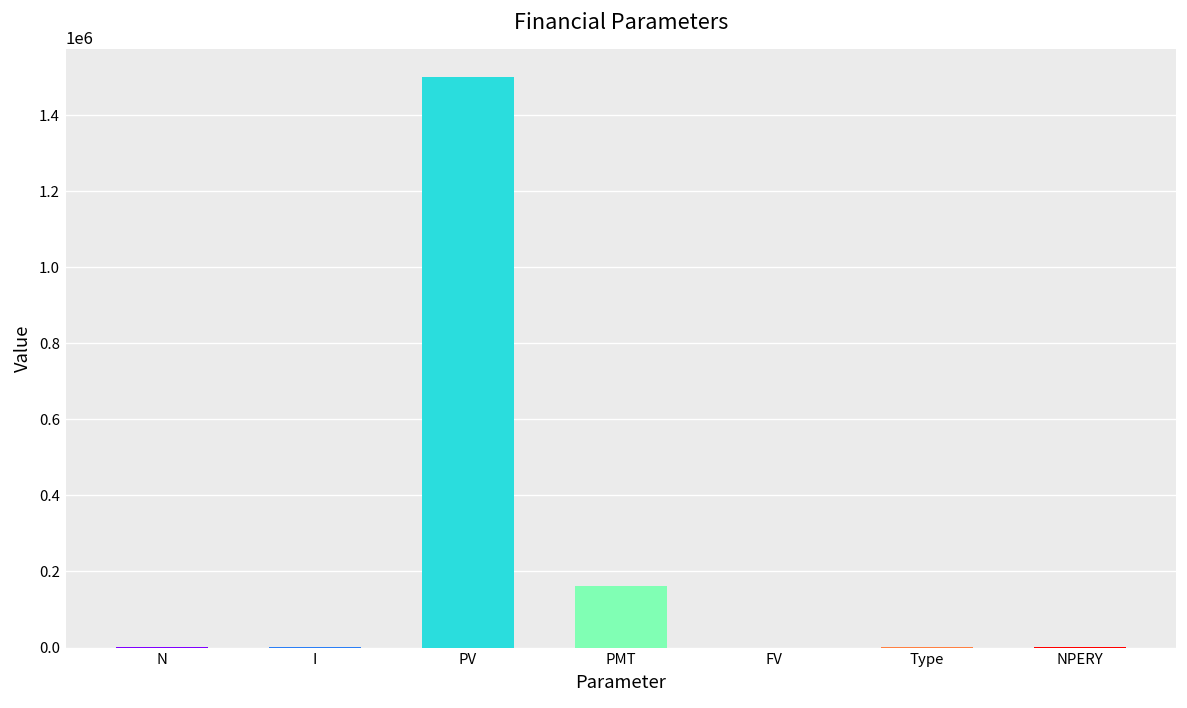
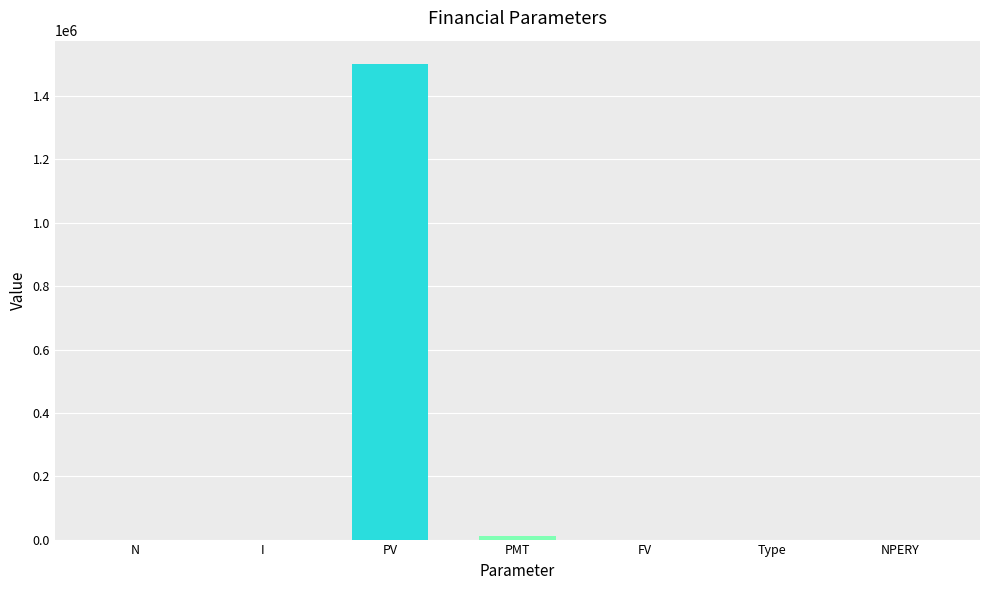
PMT: 160000 -> 10000
